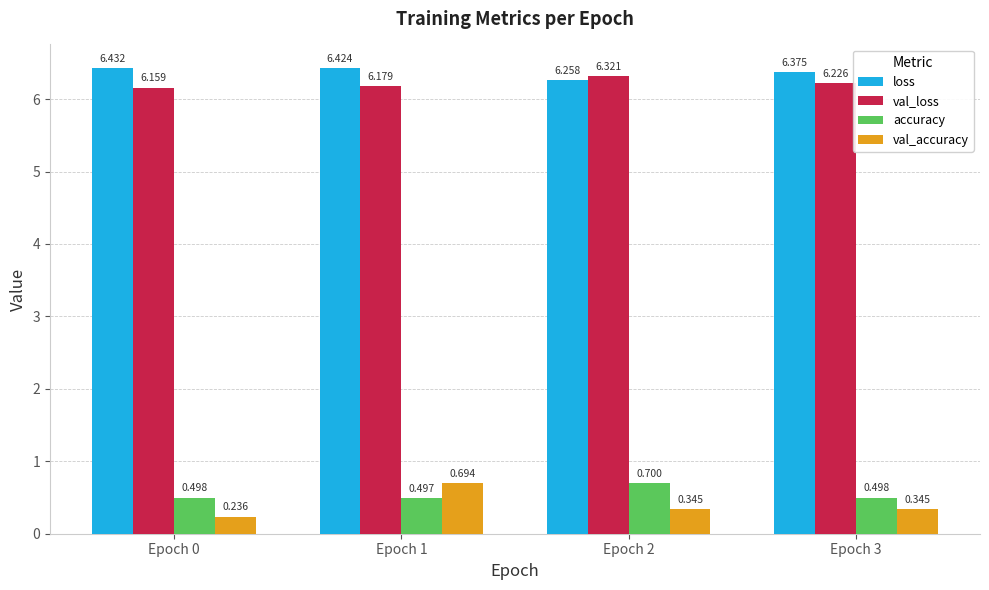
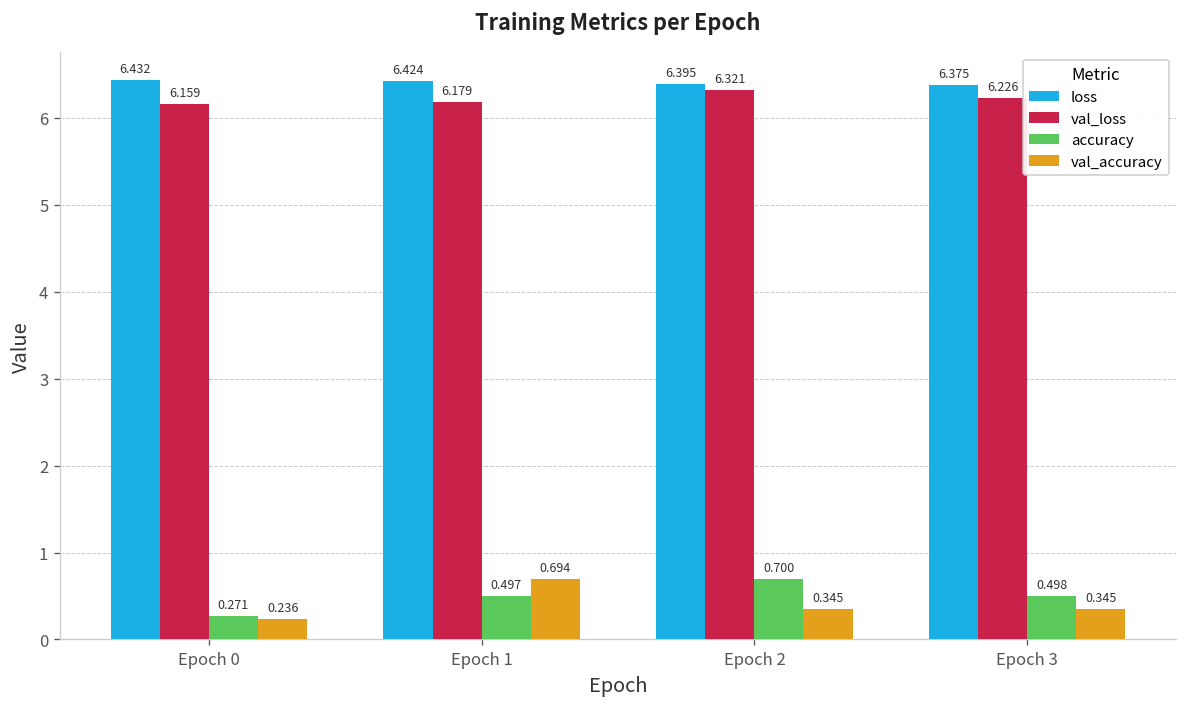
accuracy, Epoch 0: 0.498 -> 0.271
loss, Epoch 2: 6.258 -> 6.395
